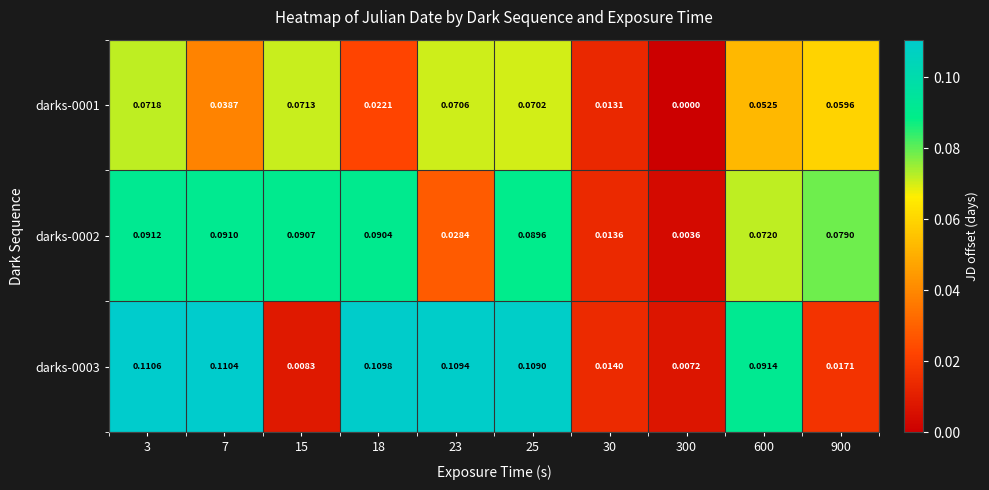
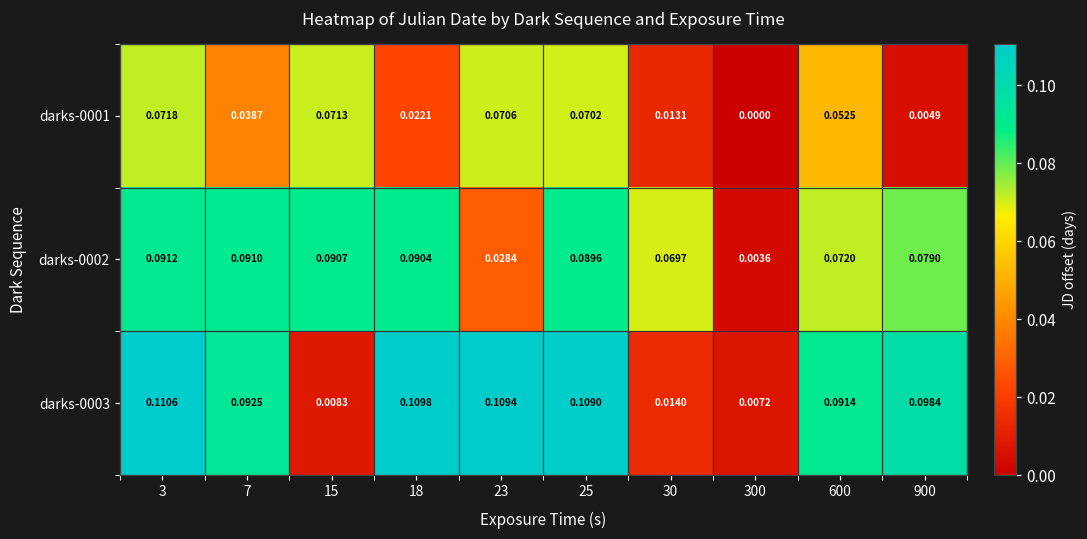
darks-0001, 900: 0.0596 -> 0.0049
darks-0002, 30: 0.0136 -> 0.0697
darks-0003, 7: 0.1104 -> 0.0925
darks-0003, 900: 0.0171 -> 0.0984
